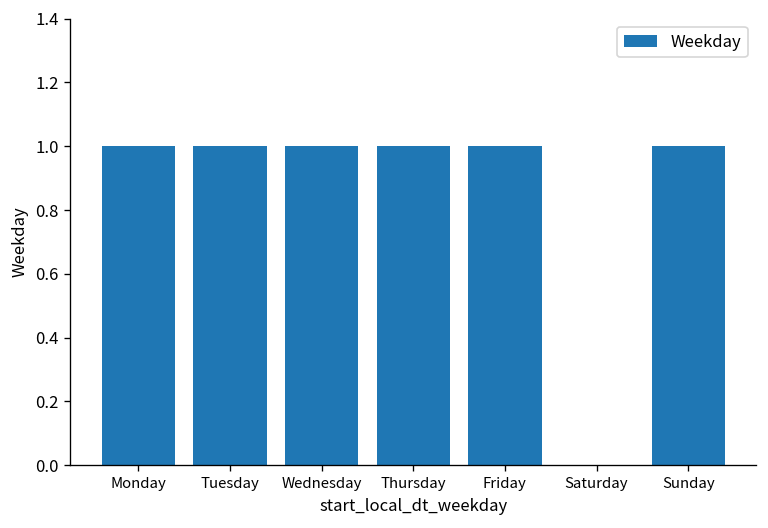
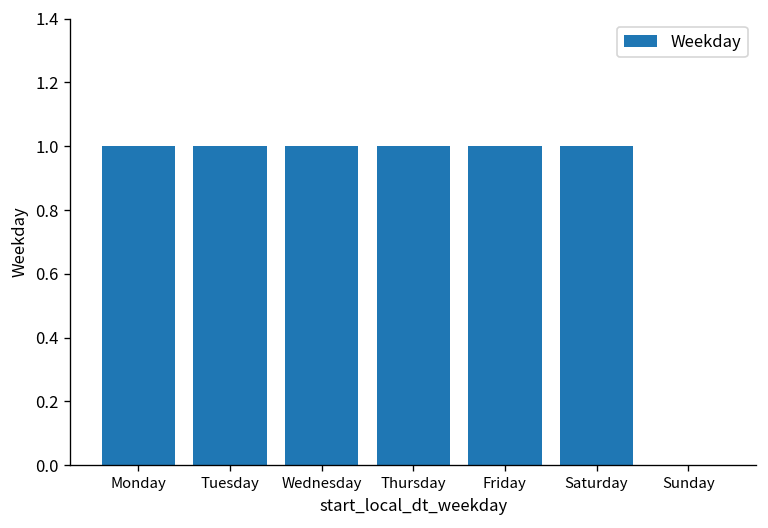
Saturday: 0 -> 1
Sunday: 1 -> 0
